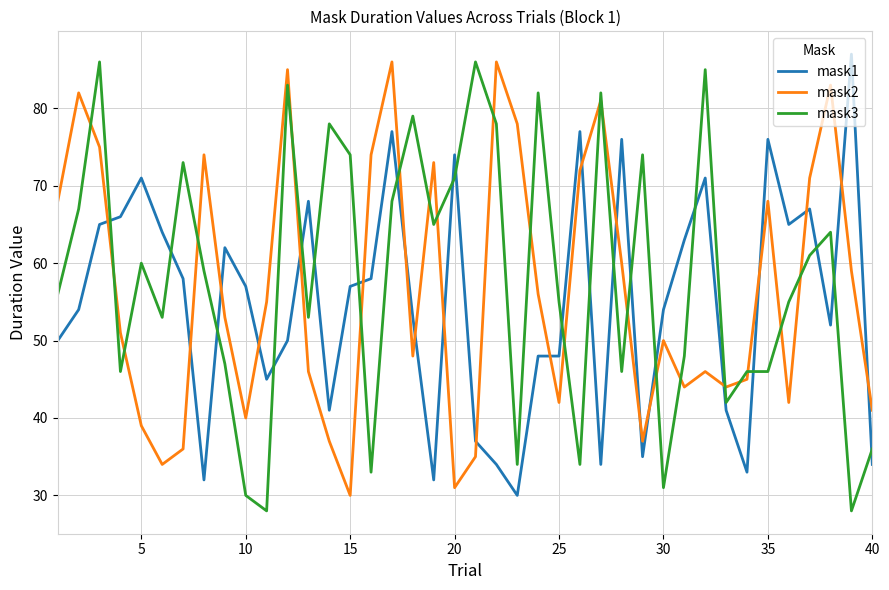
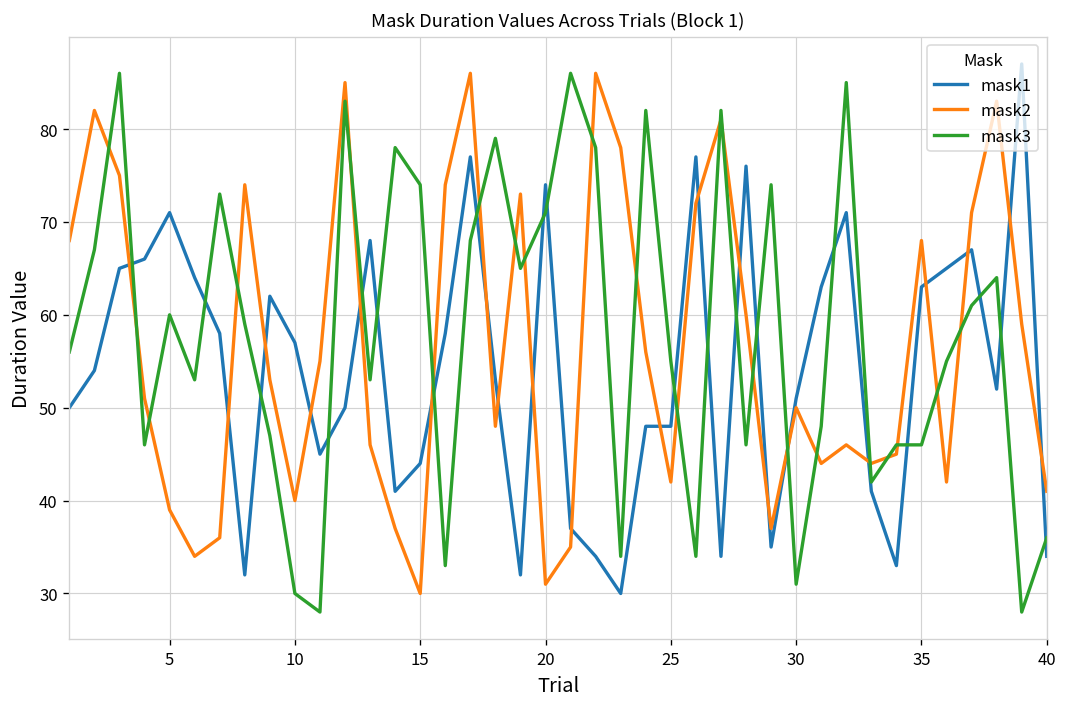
mask1, 15: 57 -> 44
mask1, 30: 54 -> 51
mask1, 35: 76 -> 63
